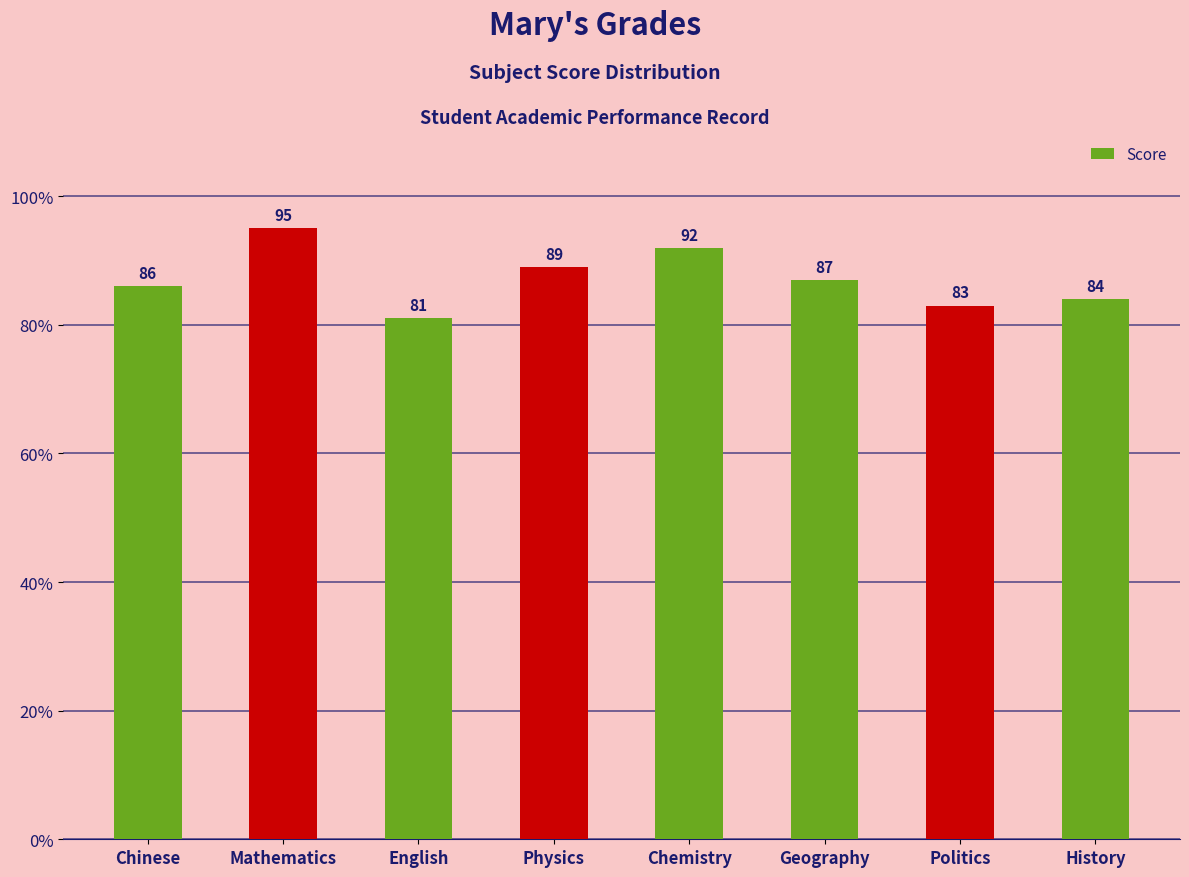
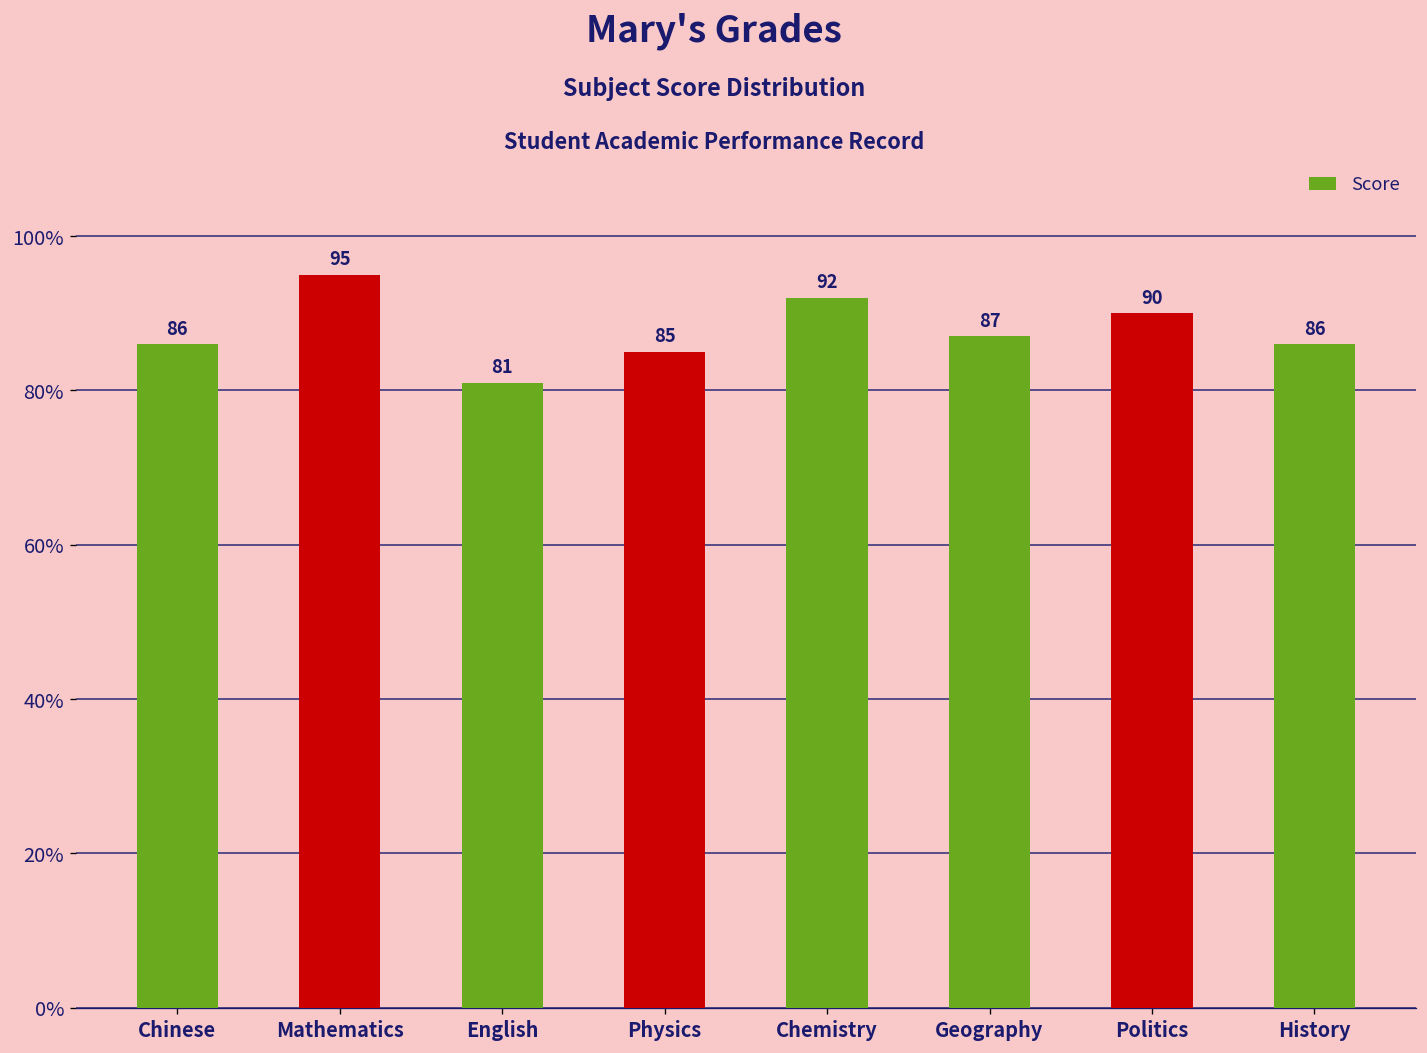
Physics: 89 -> 85
Politics: 83 -> 90
History: 84 -> 86
